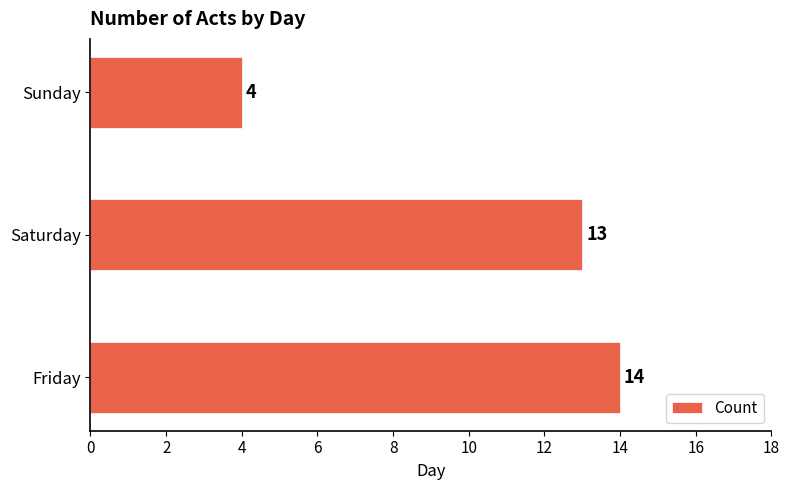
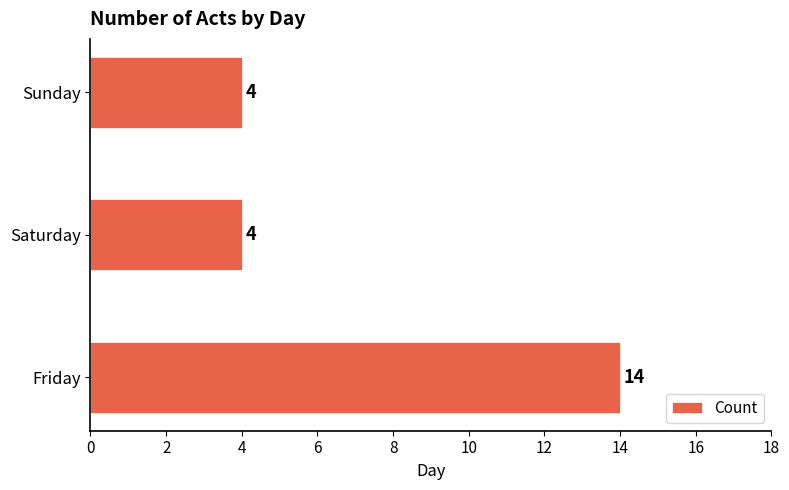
Saturday: 13 -> 4
